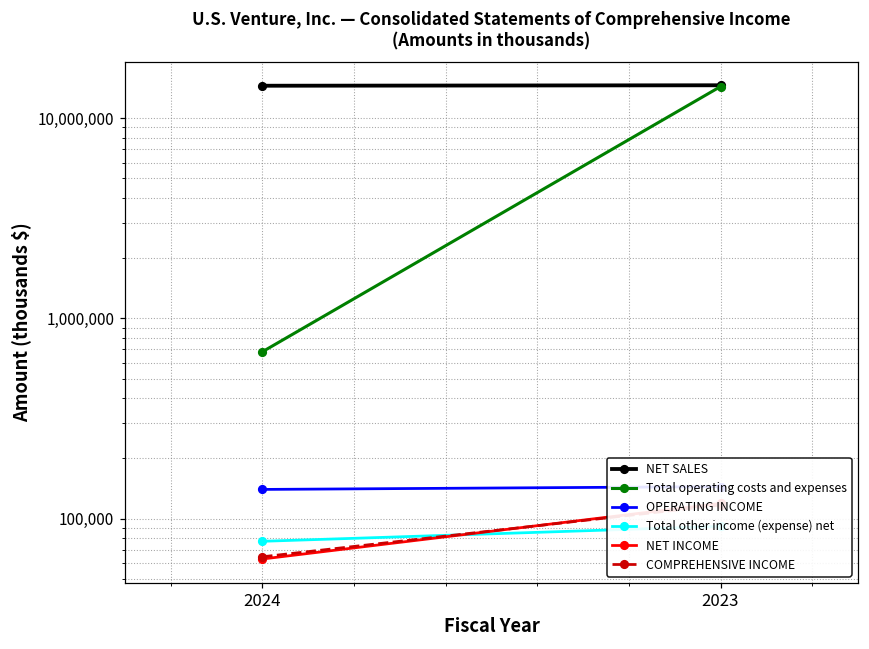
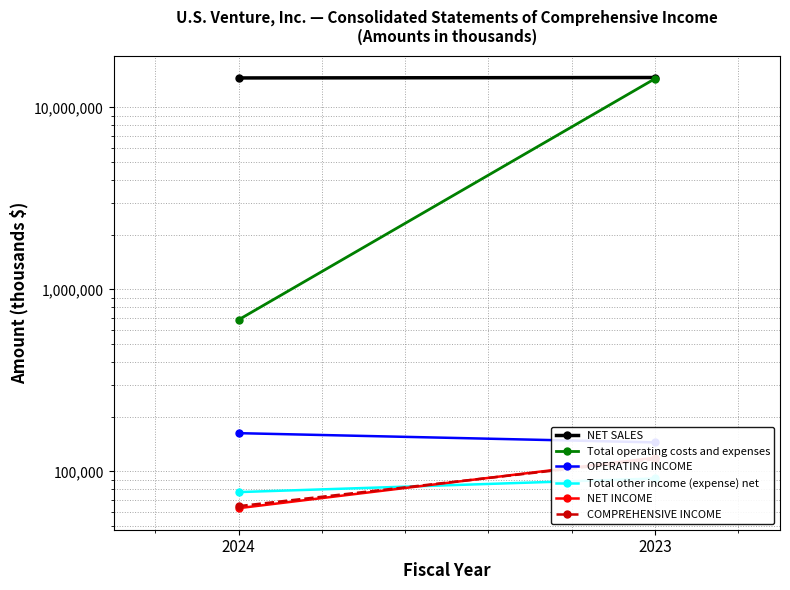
OPERATING INCOME, 2024: 140,000 -> 160,000
